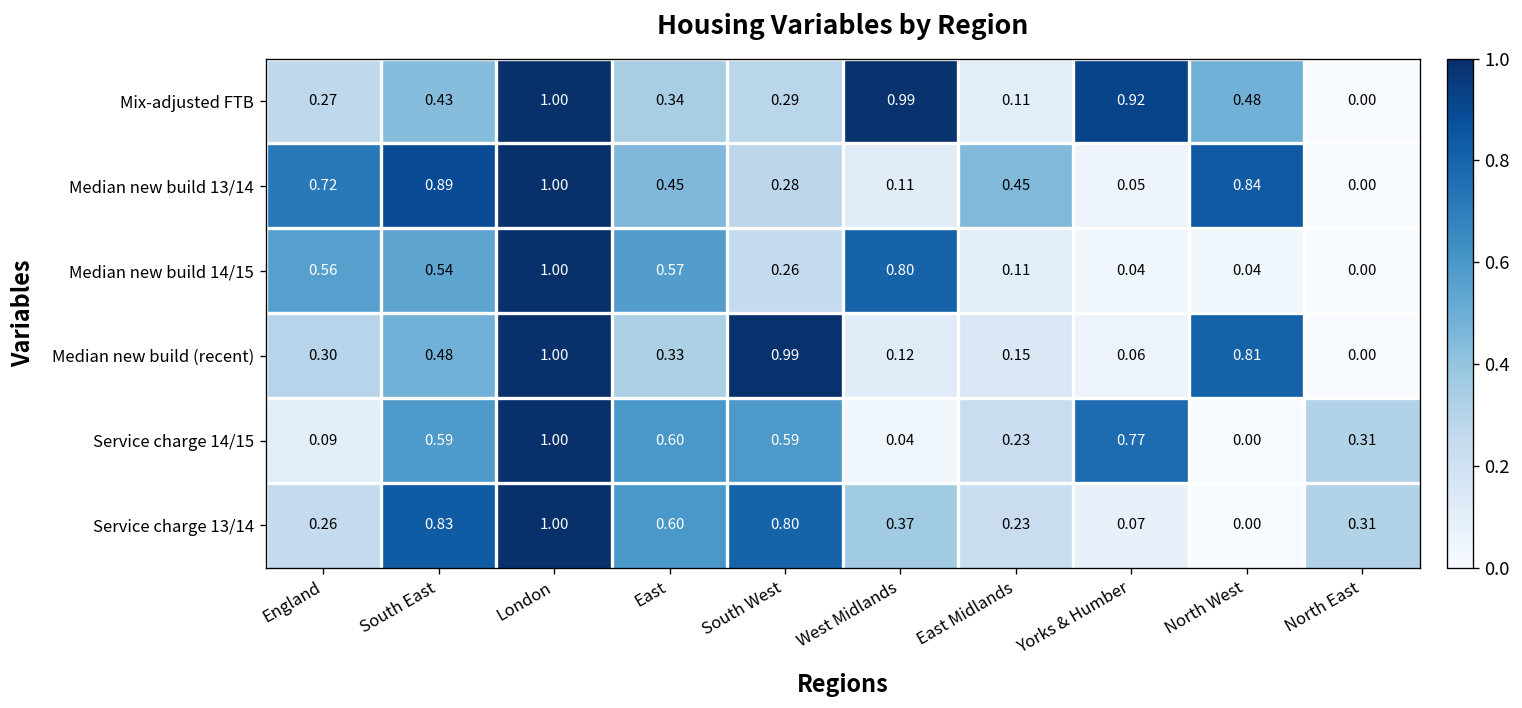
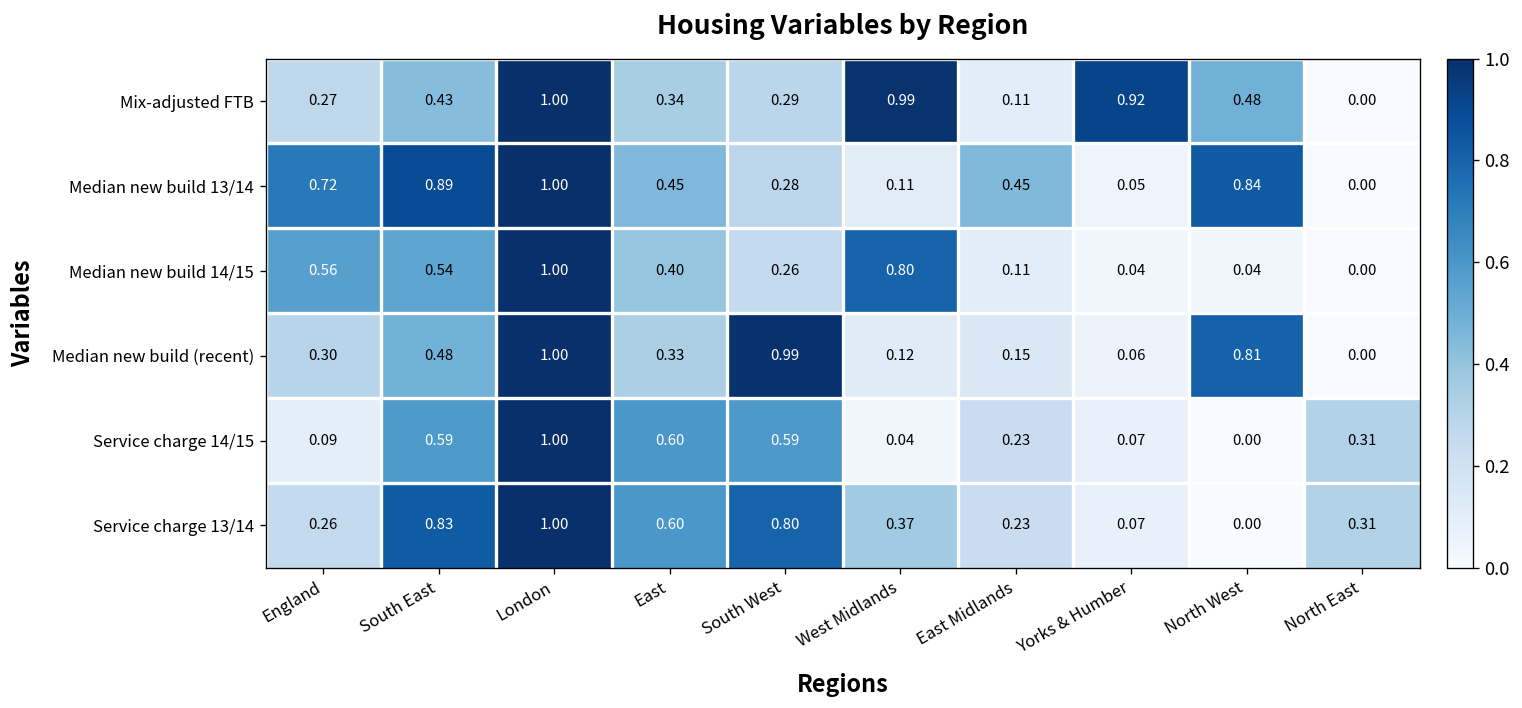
Median new build 14/15, East: 0.57 -> 0.40
Service charge 14/15, Yorks & Humber: 0.77 -> 0.07
